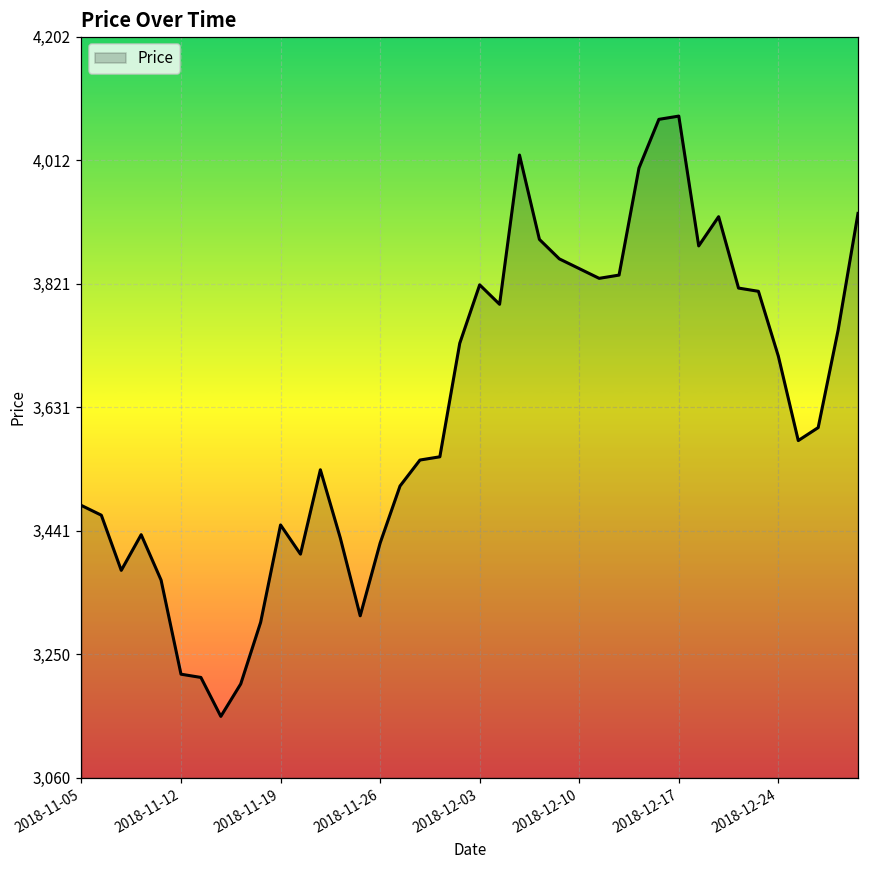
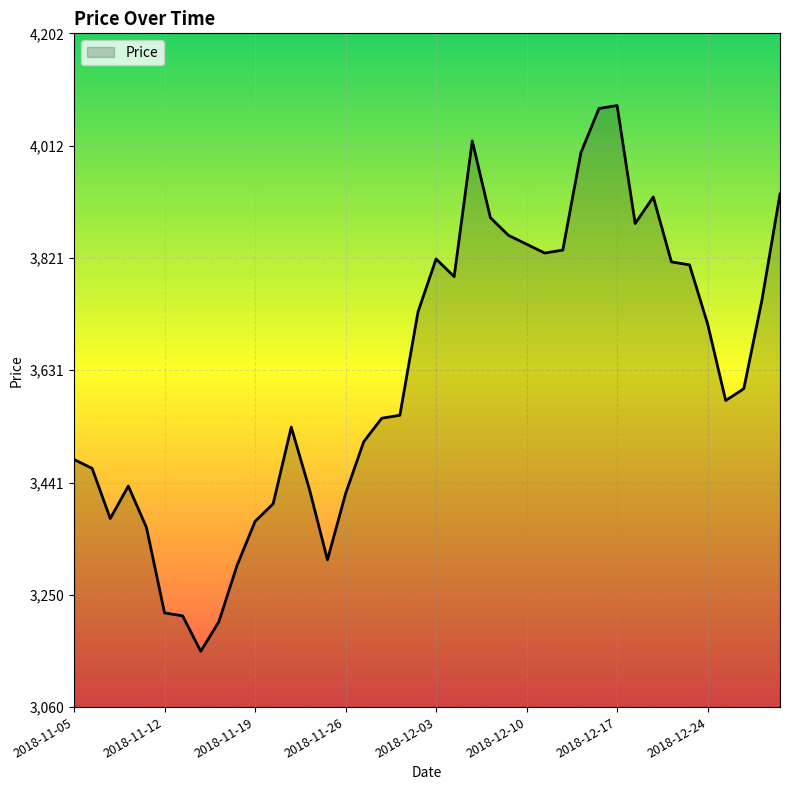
2018-11-19: 3,450 -> 3,380
